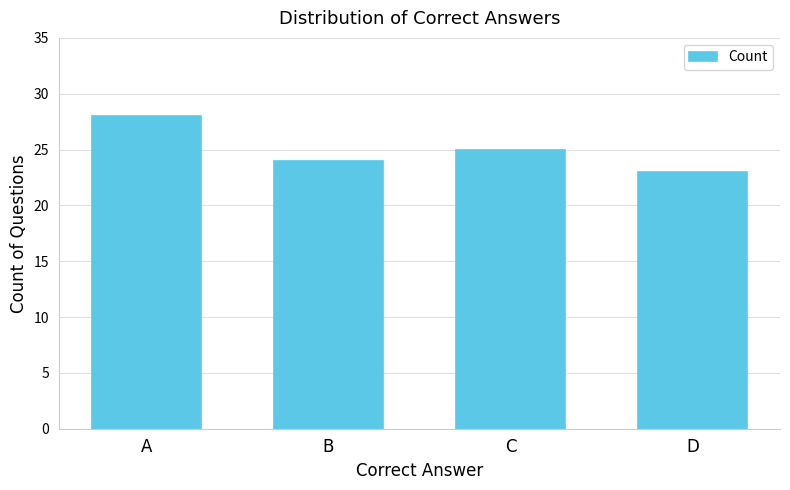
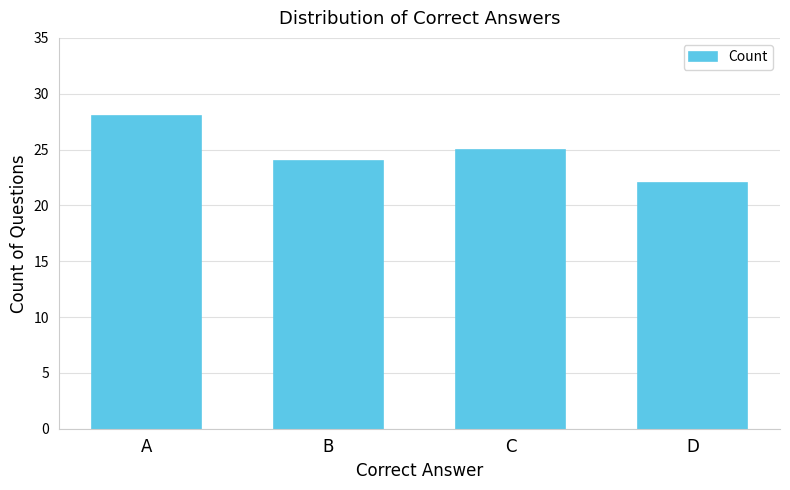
D: 23 -> 22
